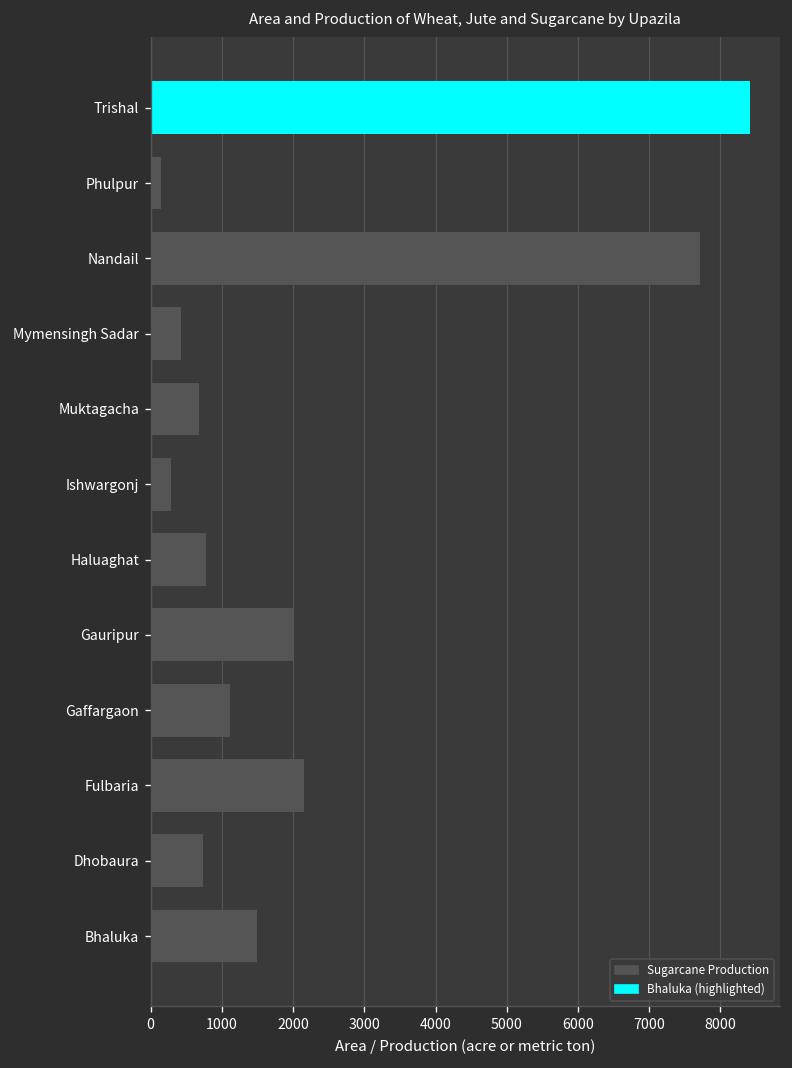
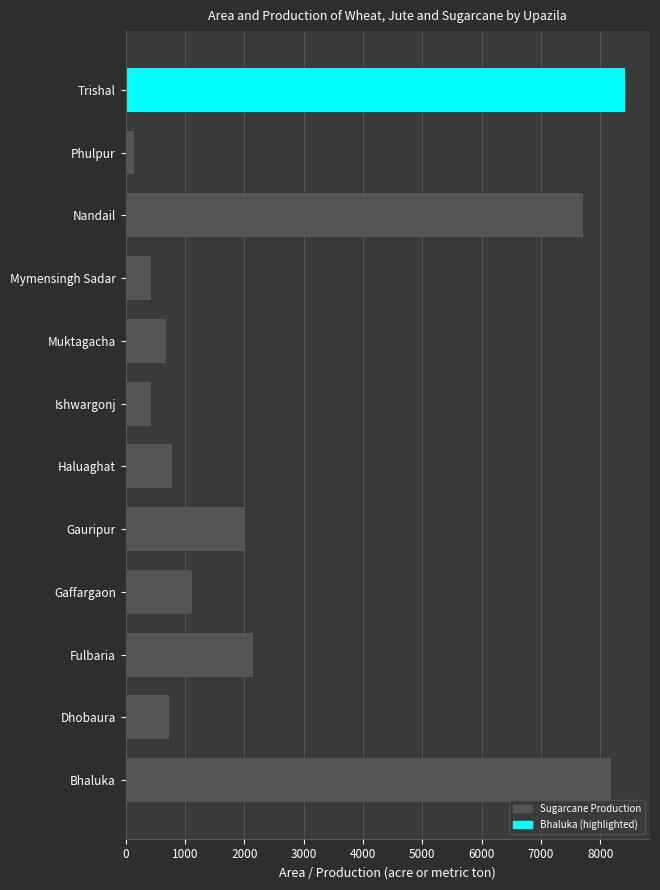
Ishwargonj: 300 -> 400
Bhaluka: 1500 -> 8200
